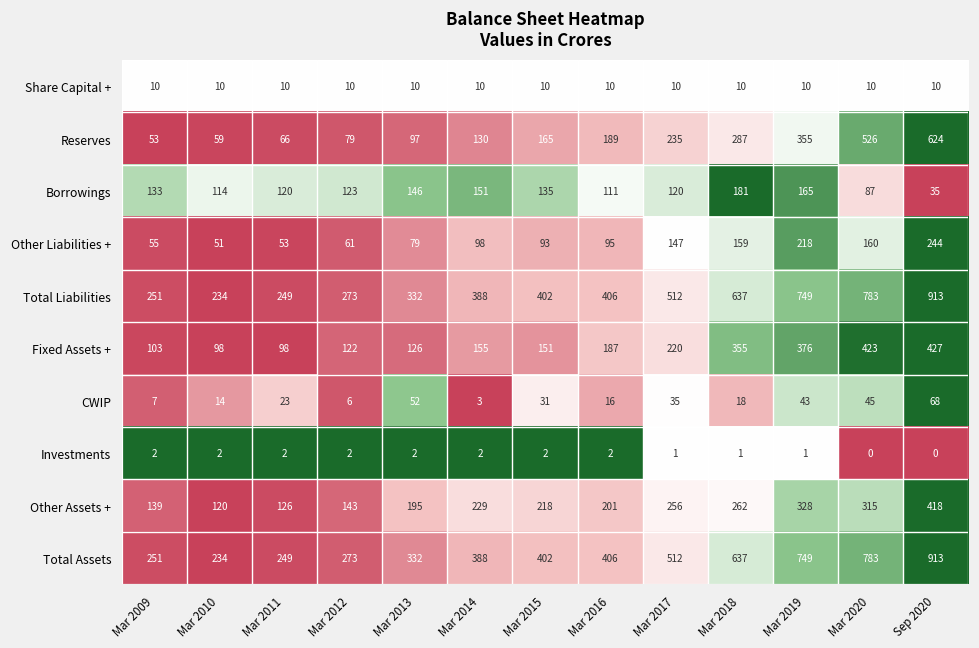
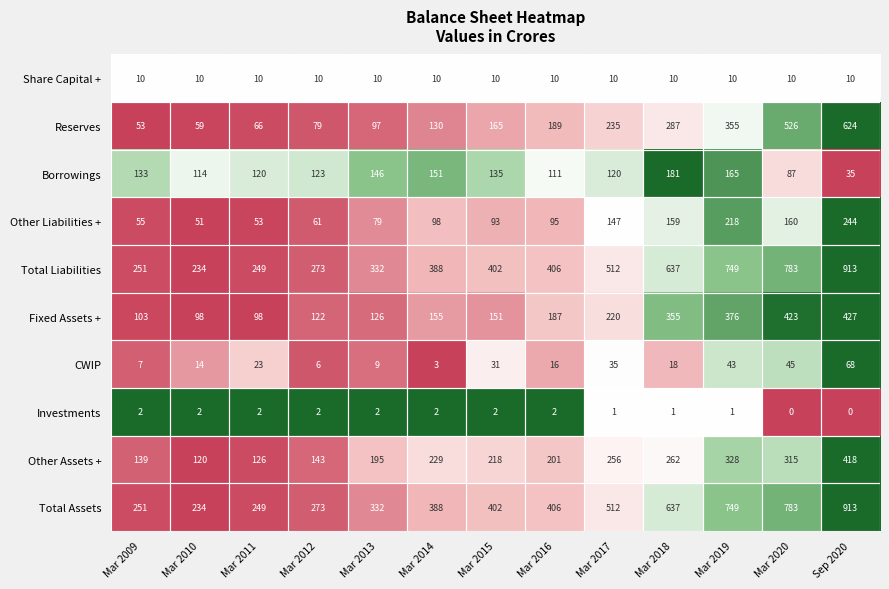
CWIP, Mar 2013: 52 -> 9
